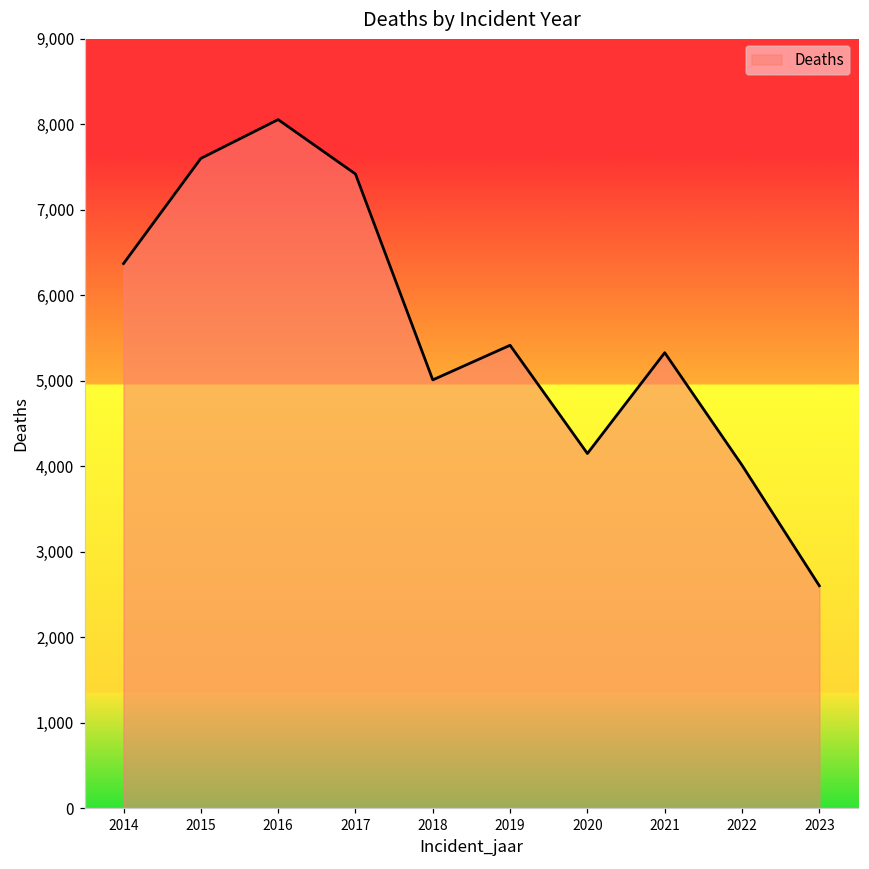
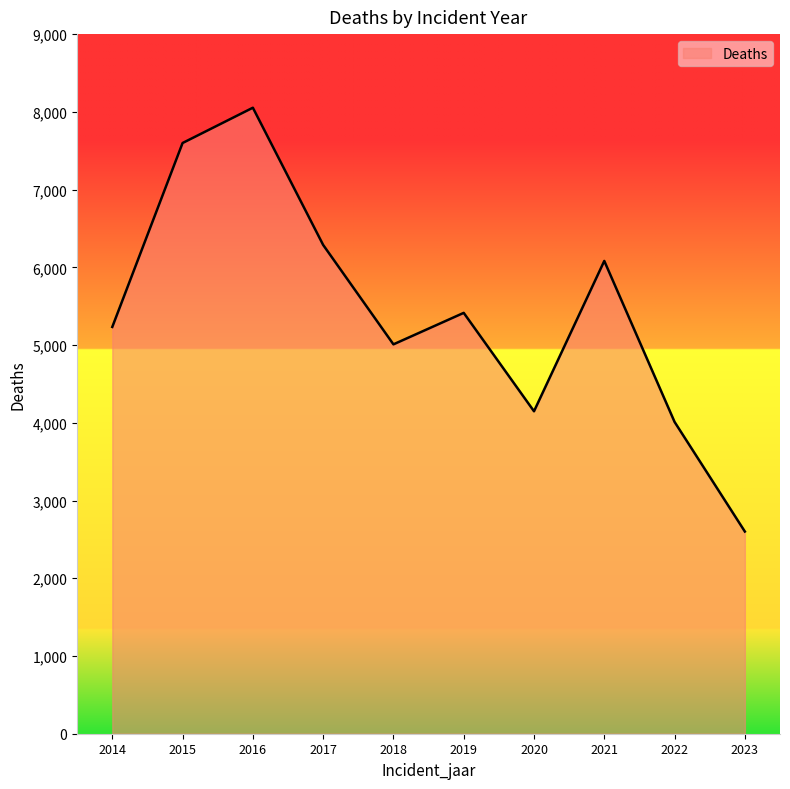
2014: 6,400 -> 5,200
2017: 7,400 -> 6,300
2021: 5,300 -> 6,100
